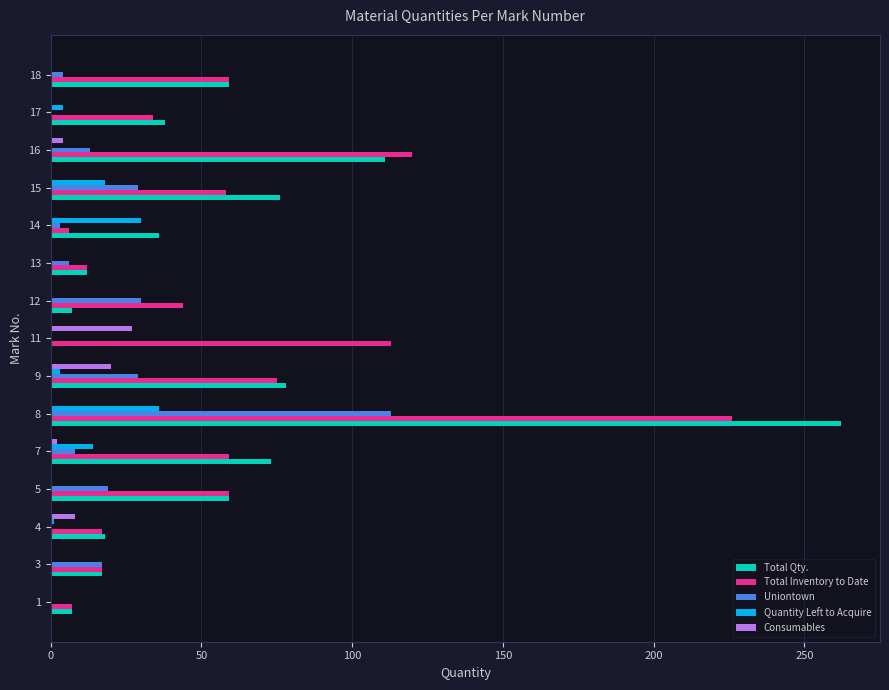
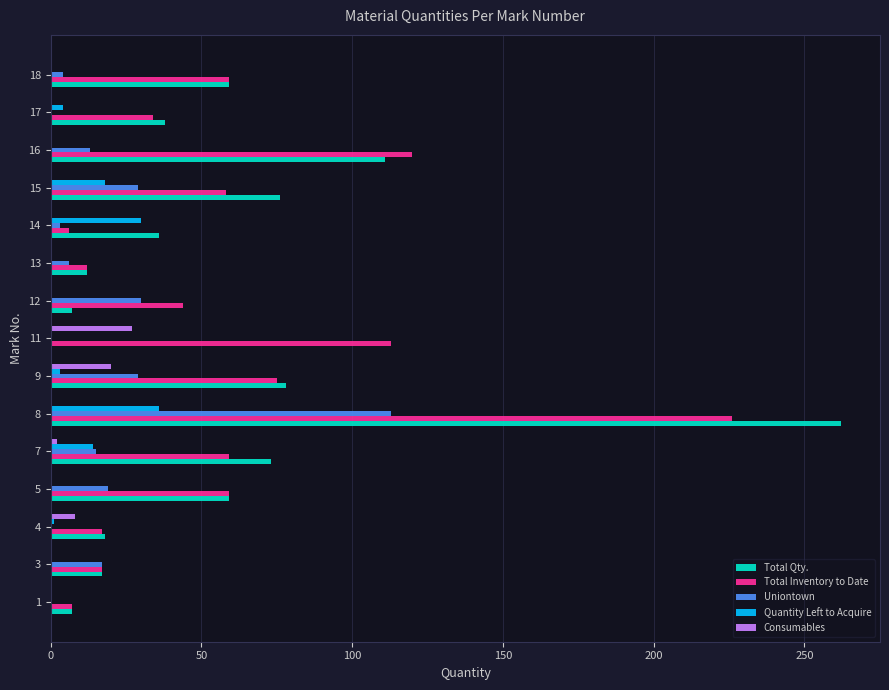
Consumables, 16: 4 -> 0
Uniontown, 7: 8 -> 15
